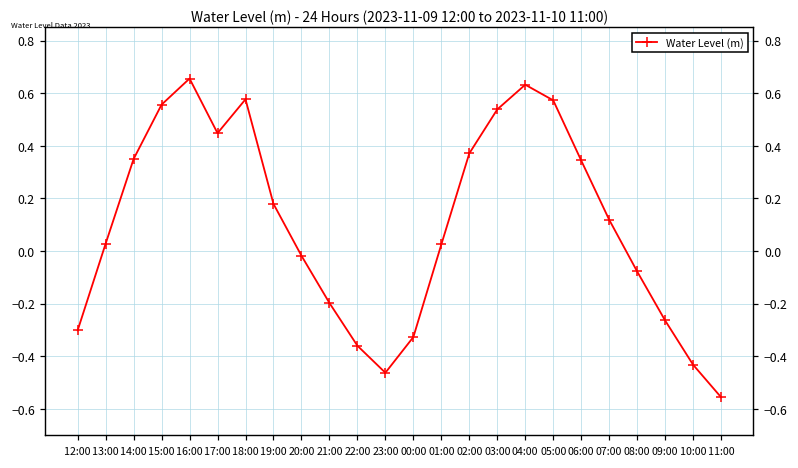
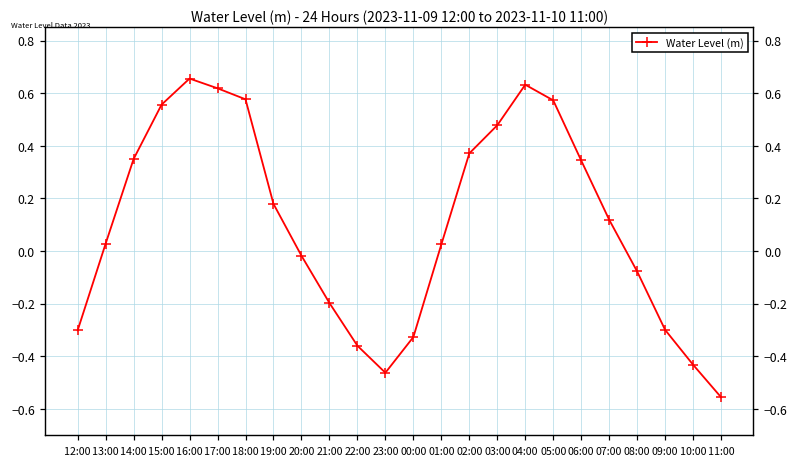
17:00: 0.45 -> 0.62
03:00: 0.54 -> 0.48
09:00: -0.26 -> -0.30
